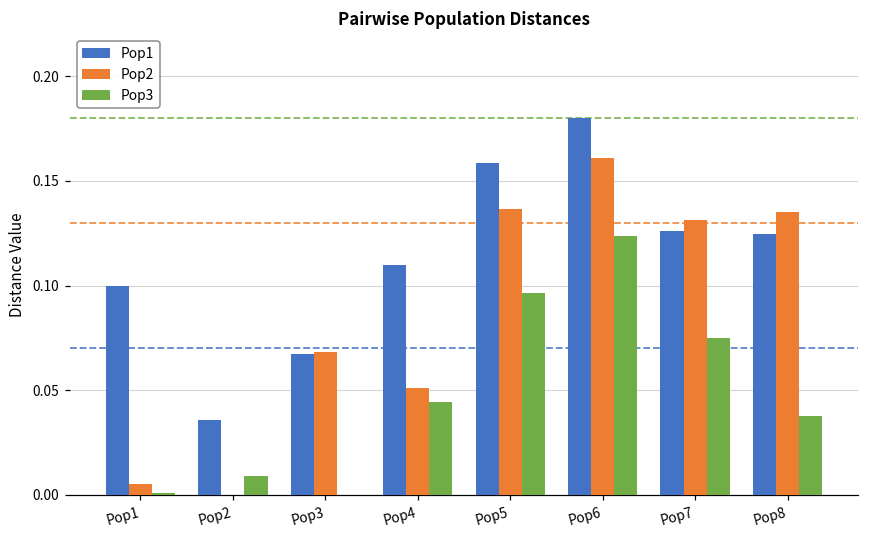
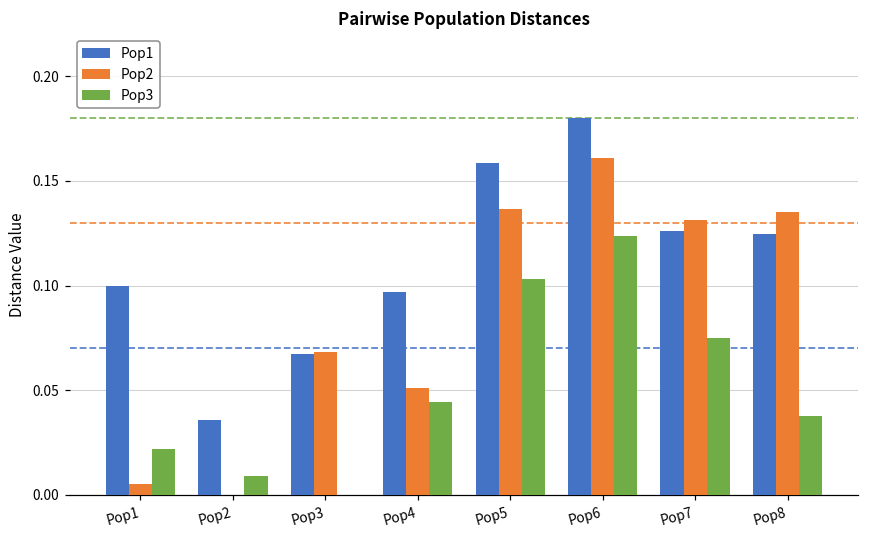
Pop3, Pop1: 0.001 -> 0.022
Pop1, Pop4: 0.110 -> 0.097
Pop3, Pop5: 0.097 -> 0.103
